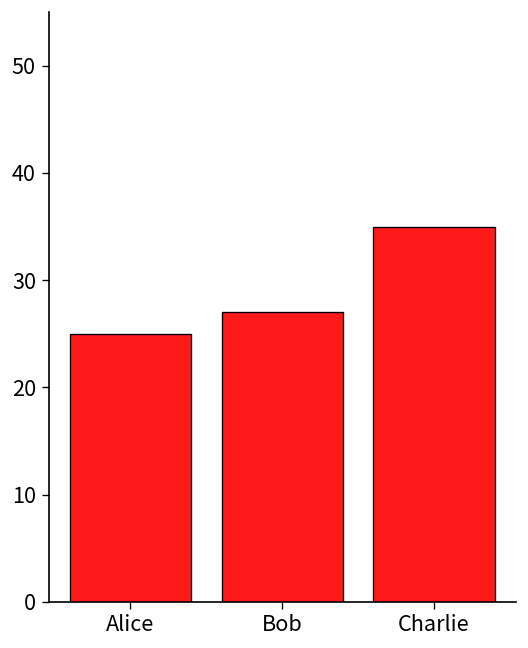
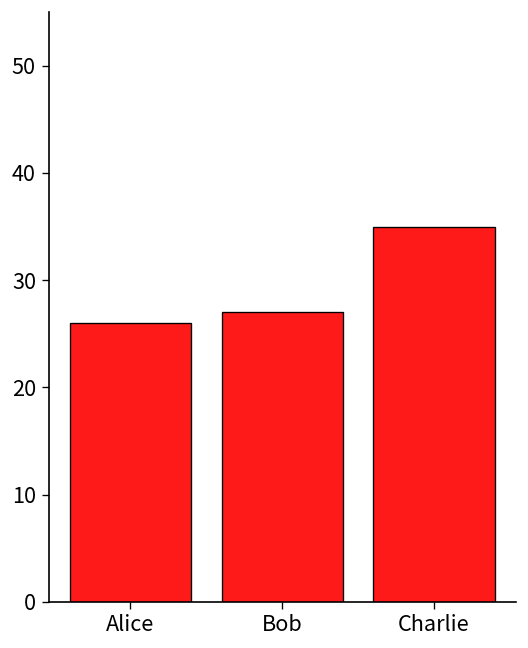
Alice: 25 -> 26
